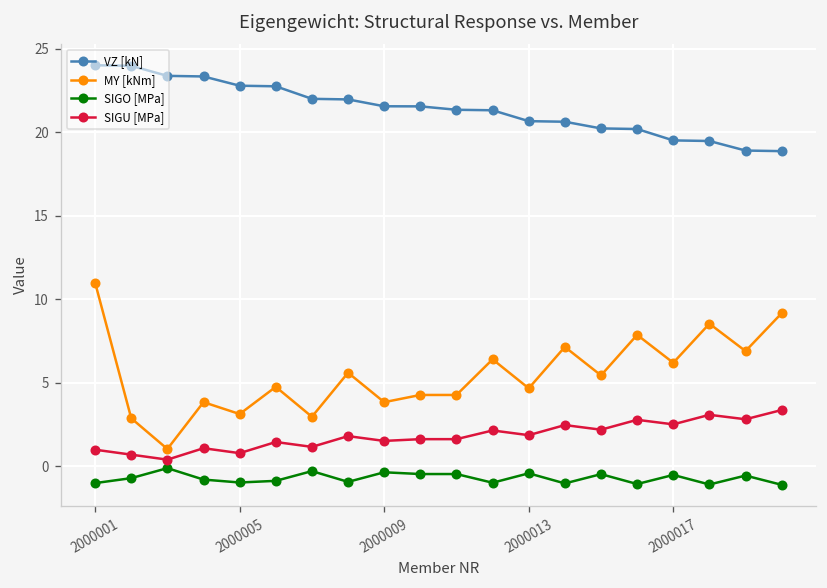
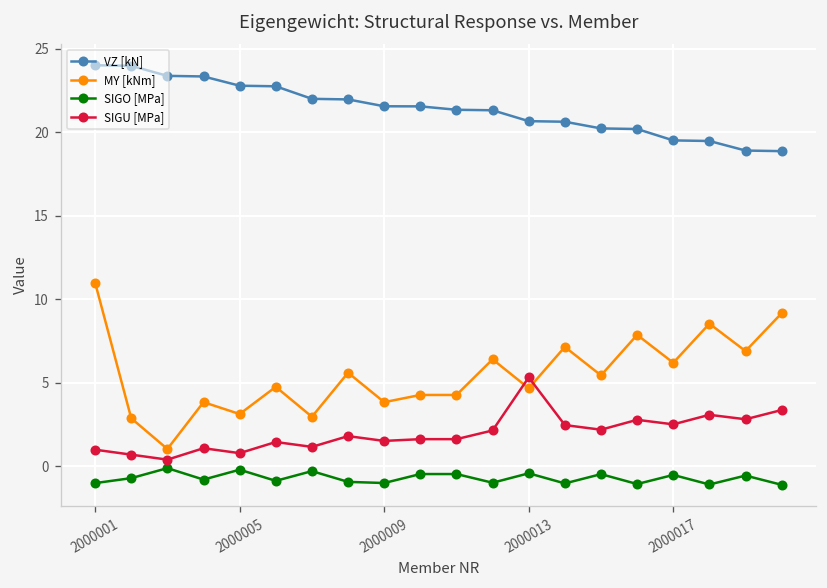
SIGO [MPa], 2000005: -1.0 -> -0.2
SIGO [MPa], 2000009: -0.4 -> -1.0
SIGU [MPa], 2000013: 1.9 -> 5.3
